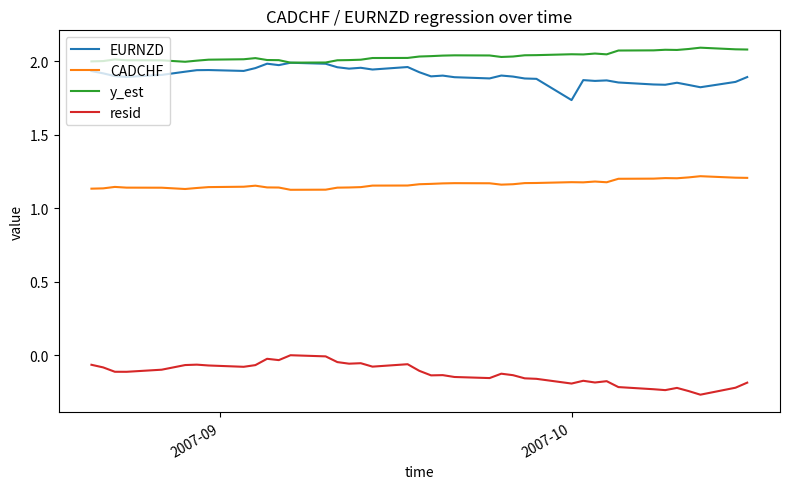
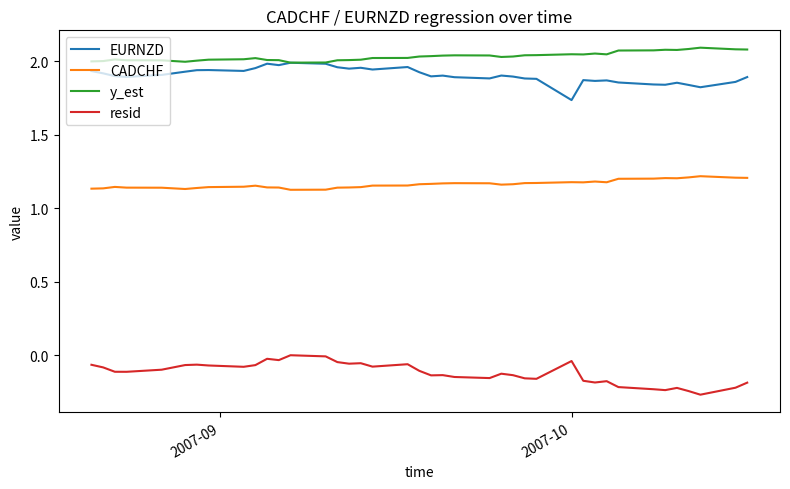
resid, 2007-10: -0.19 -> -0.04
